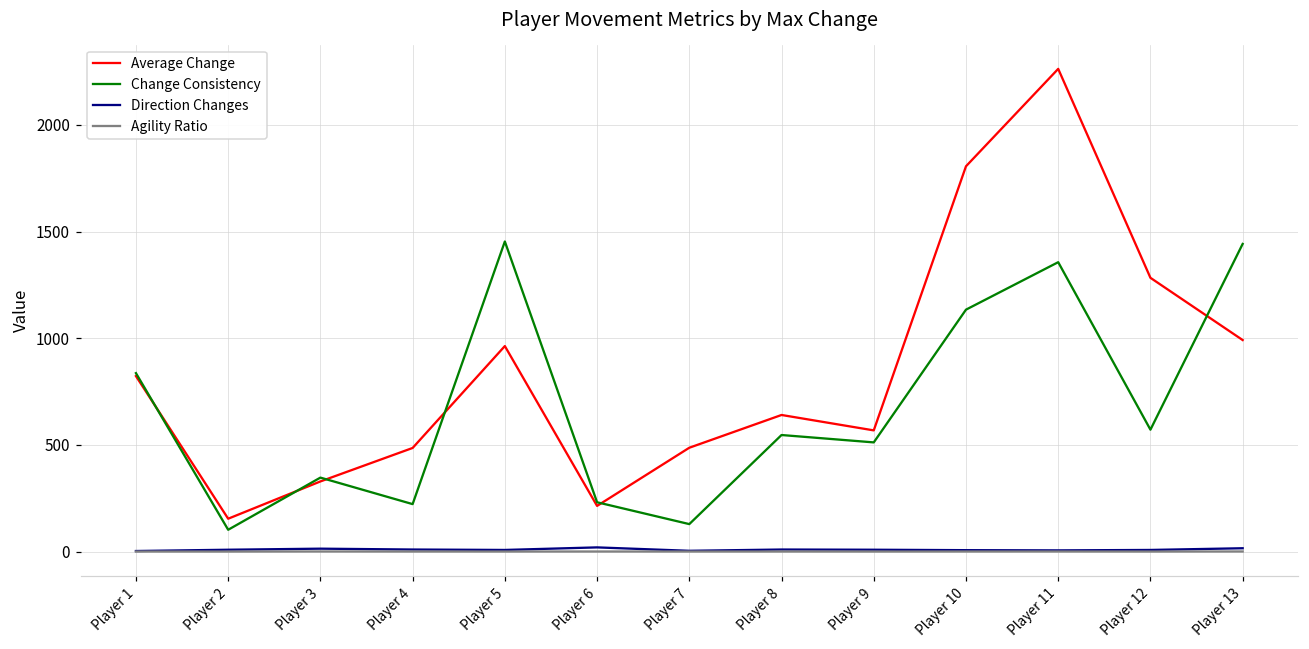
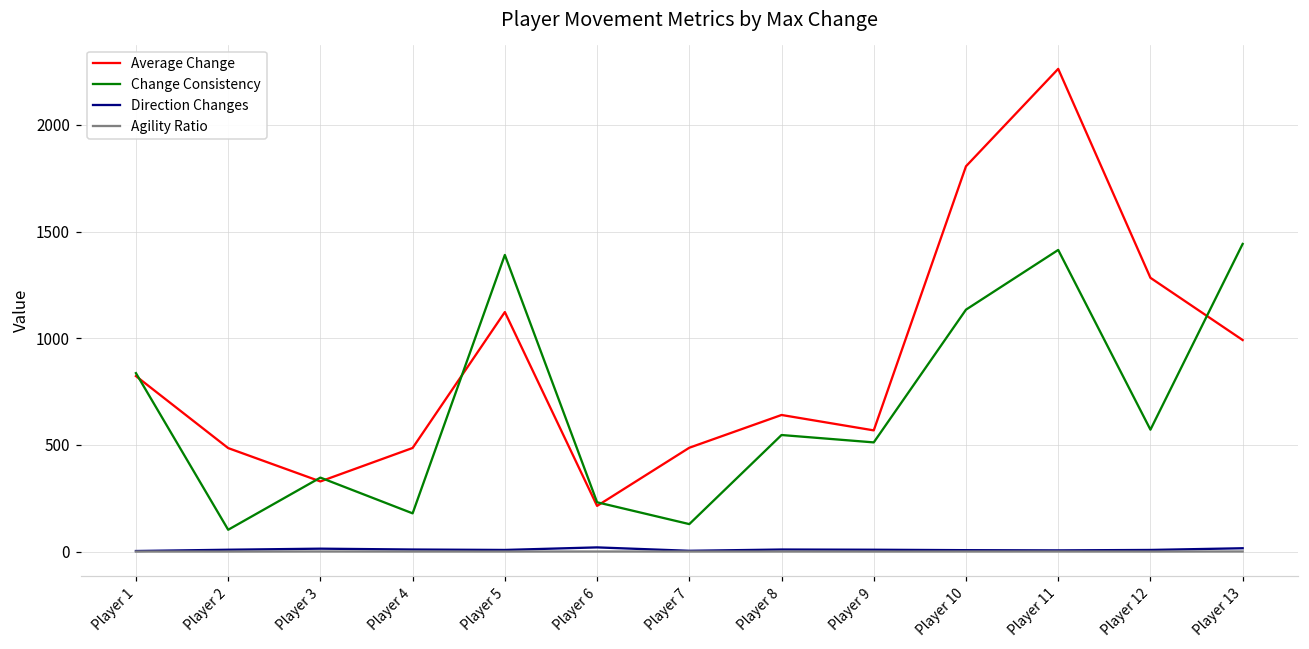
Average Change, Player 2: 150 -> 490
Change Consistency, Player 4: 220 -> 180
Average Change, Player 5: 960 -> 1120
Change Consistency, Player 5: 1450 -> 1390
Change Consistency, Player 11: 1360 -> 1410
